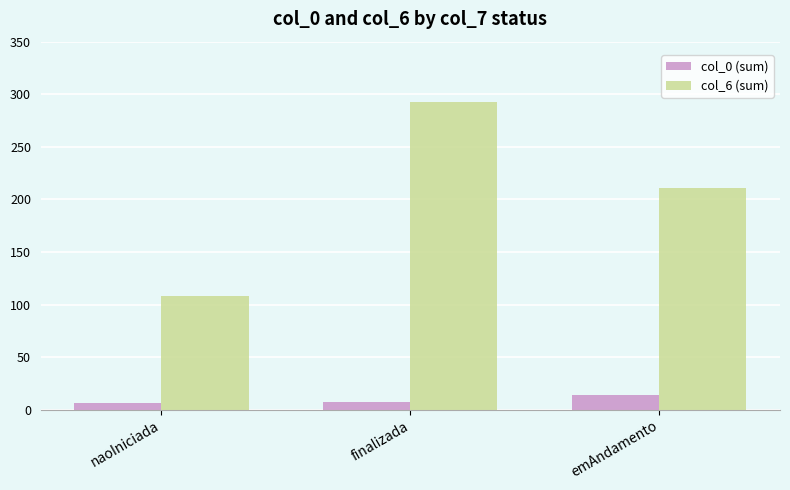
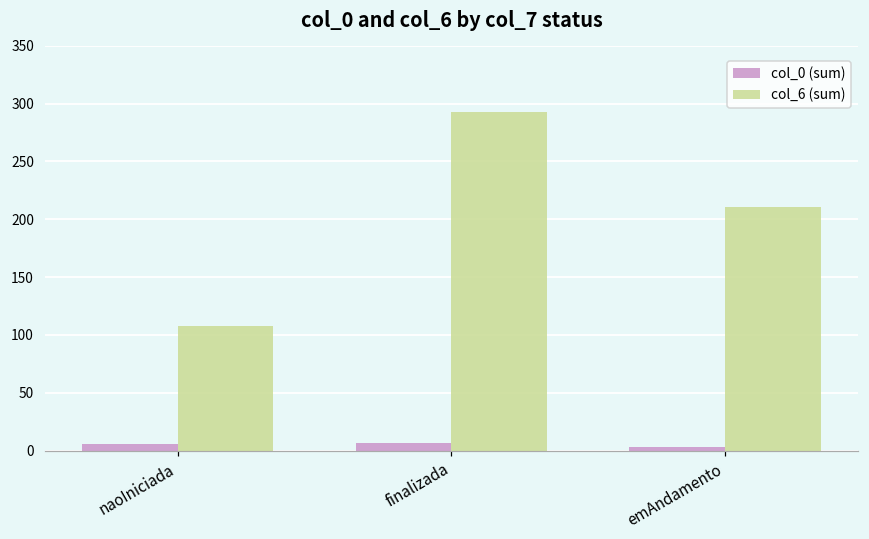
col_0 (sum), emAndamento: 14 -> 3
